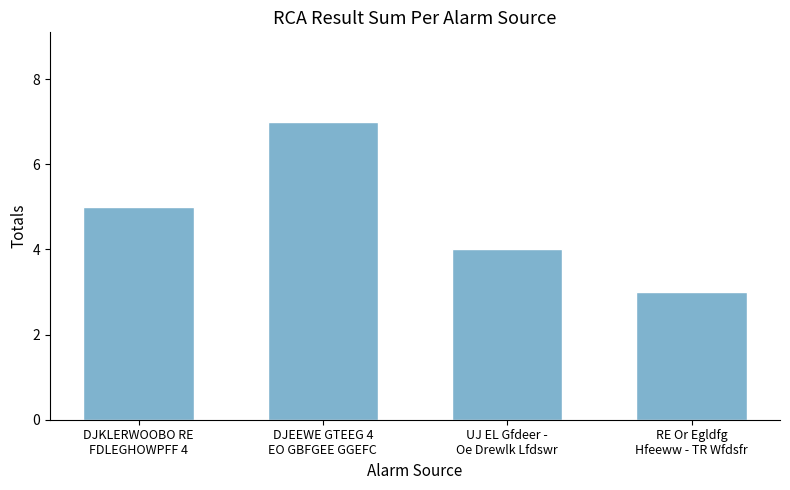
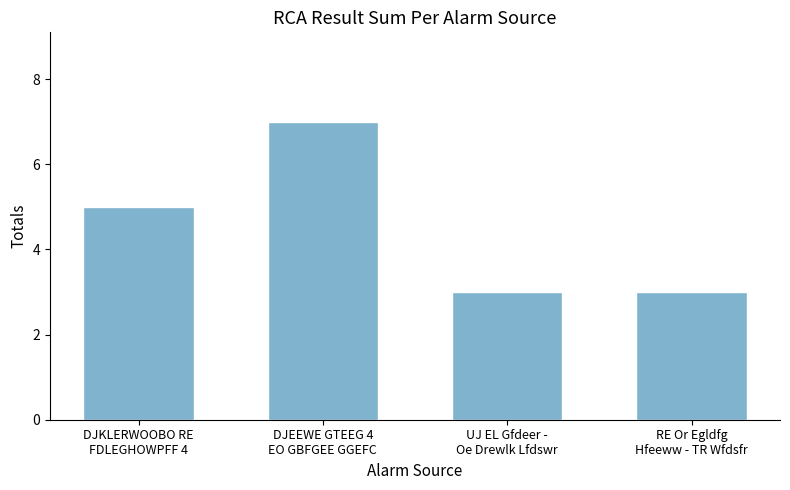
UJ EL Gfdeer - Oe Drewlk Lfdswr: 4 -> 3
